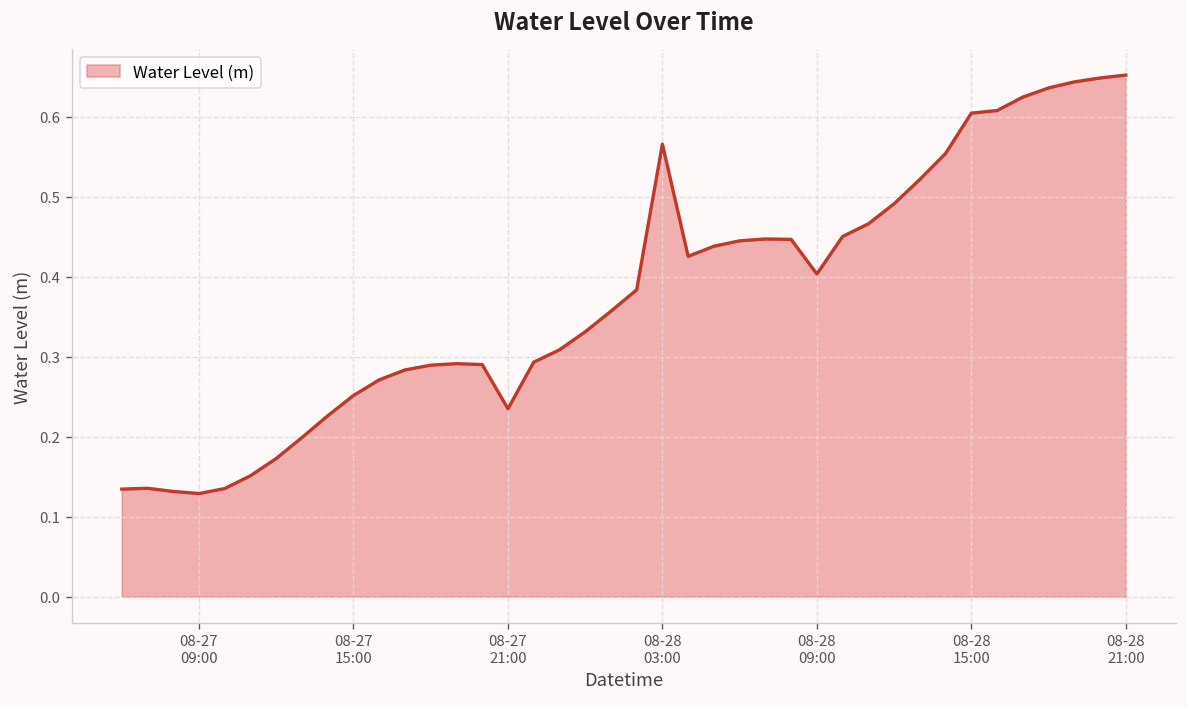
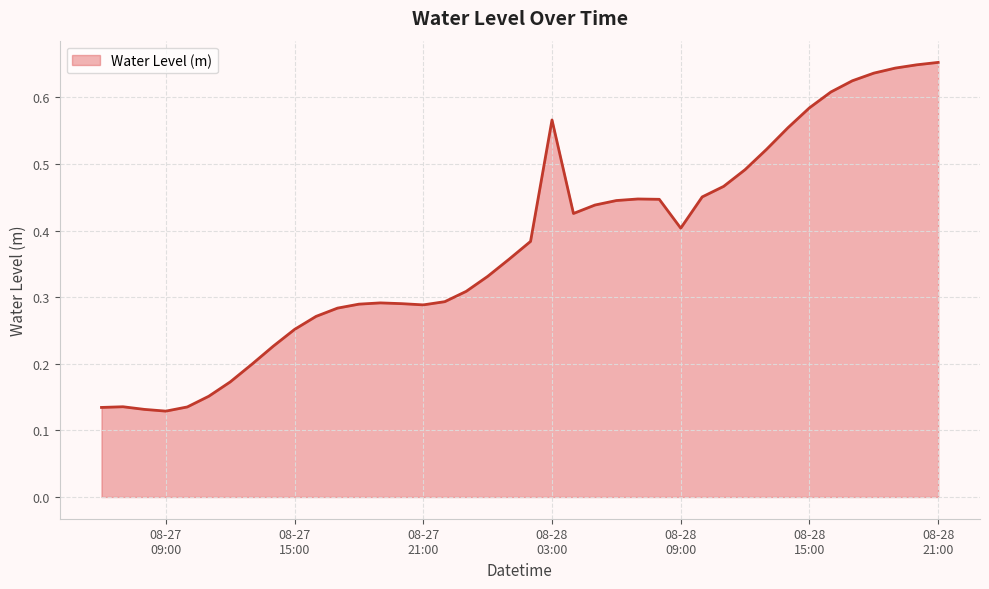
08-27 21:00: 0.23 -> 0.29
08-28 15:00: 0.60 -> 0.58
